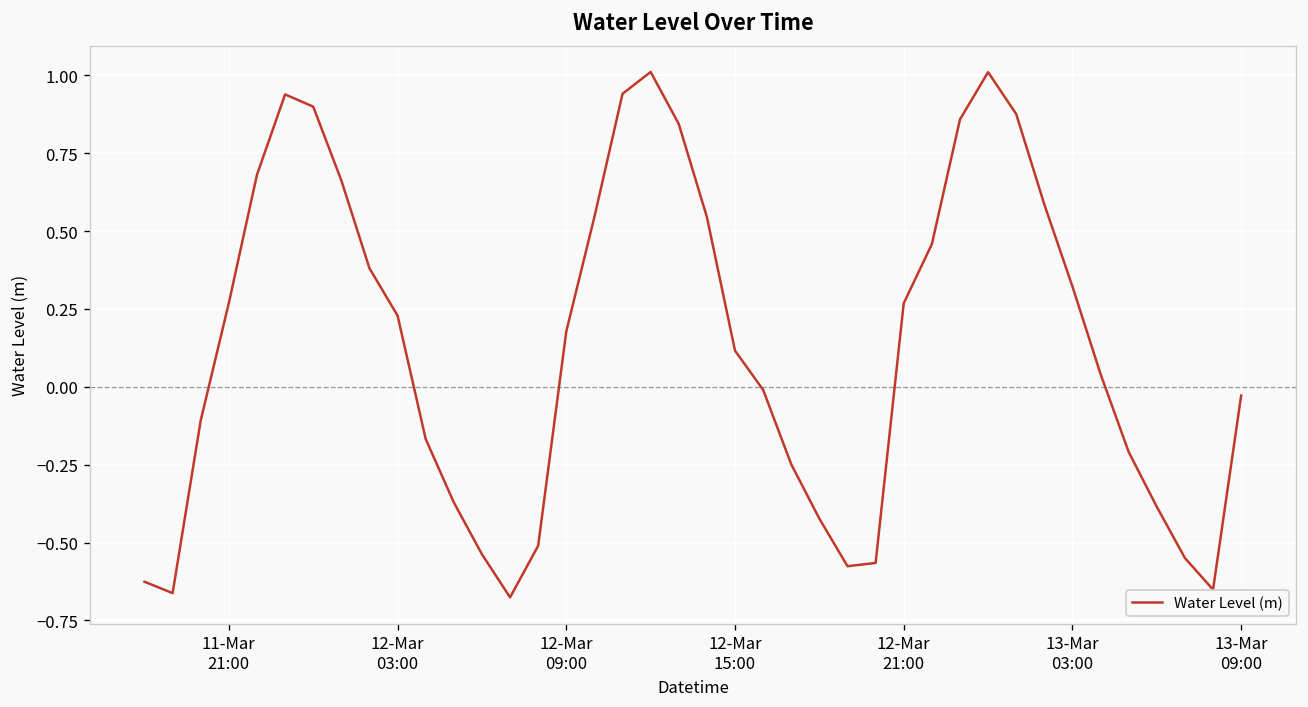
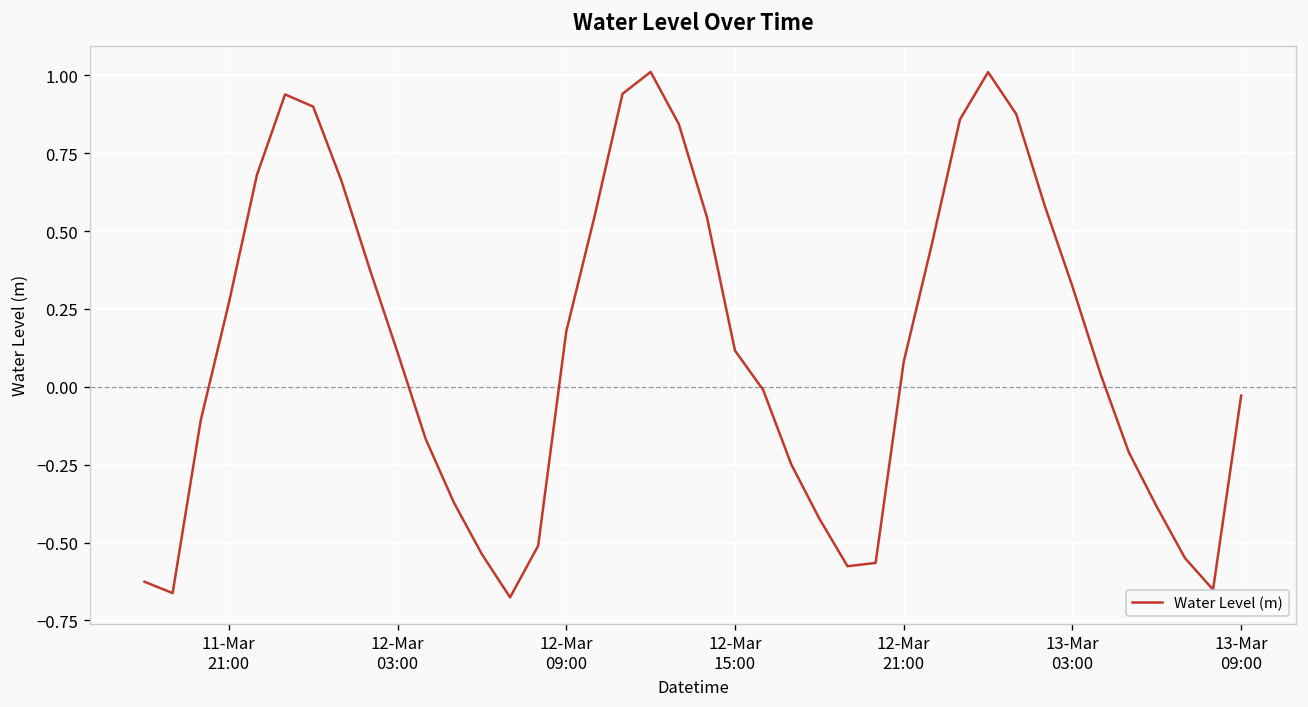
12-Mar 03:00: 0.23 -> 0.11
12-Mar 21:00: 0.27 -> 0.08
